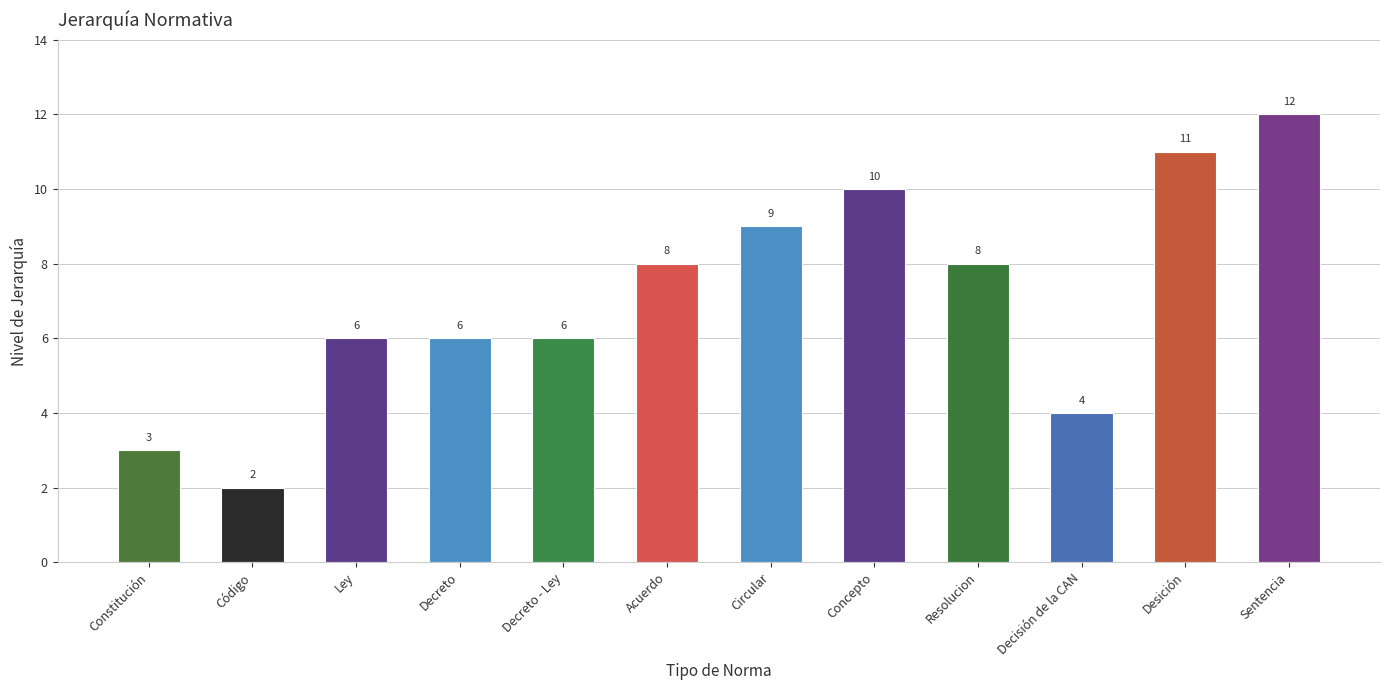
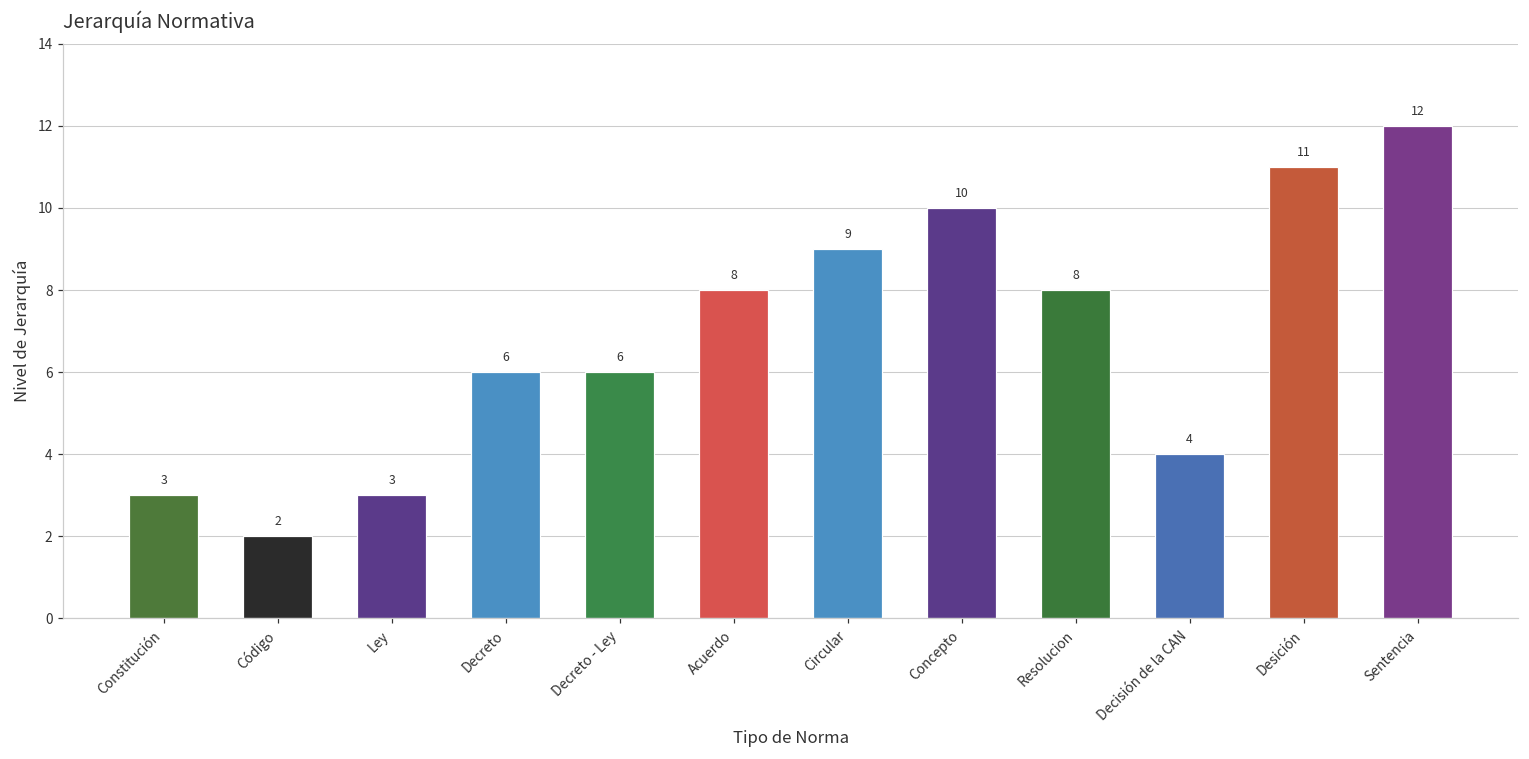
Ley: 6 -> 3
